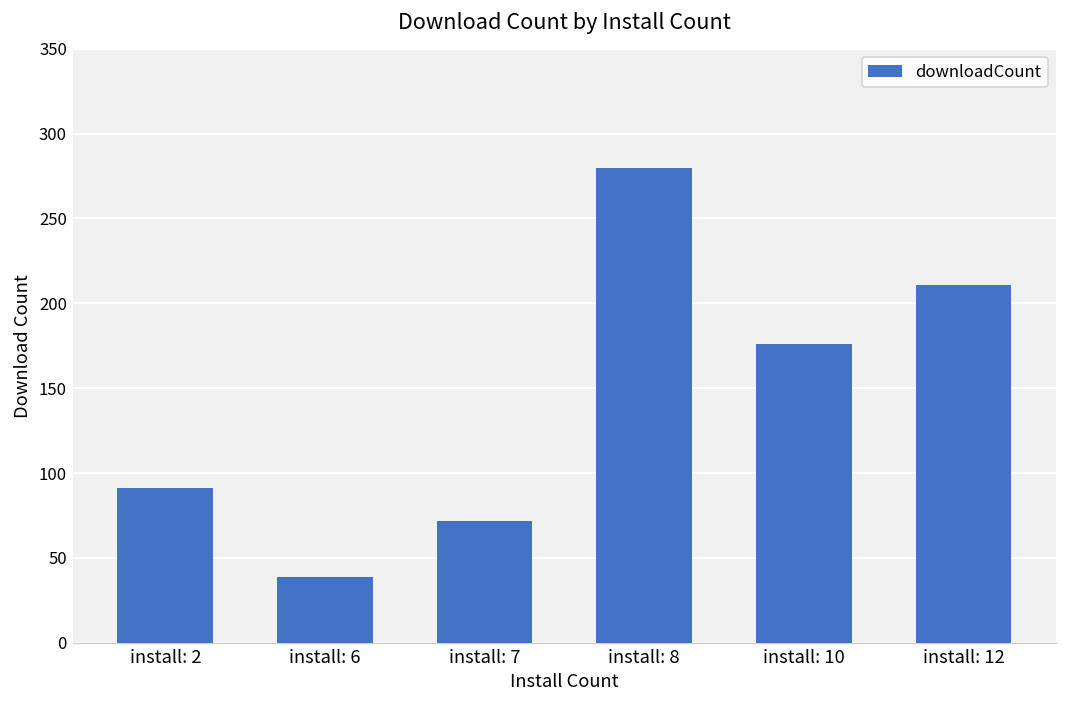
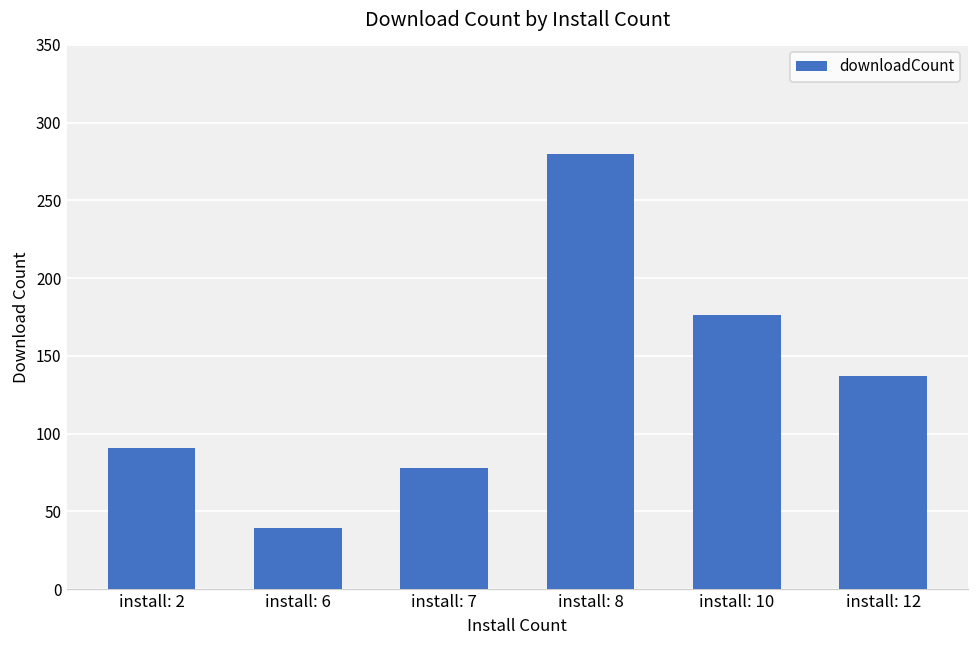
install: 7: 72 -> 78
install: 12: 211 -> 137
